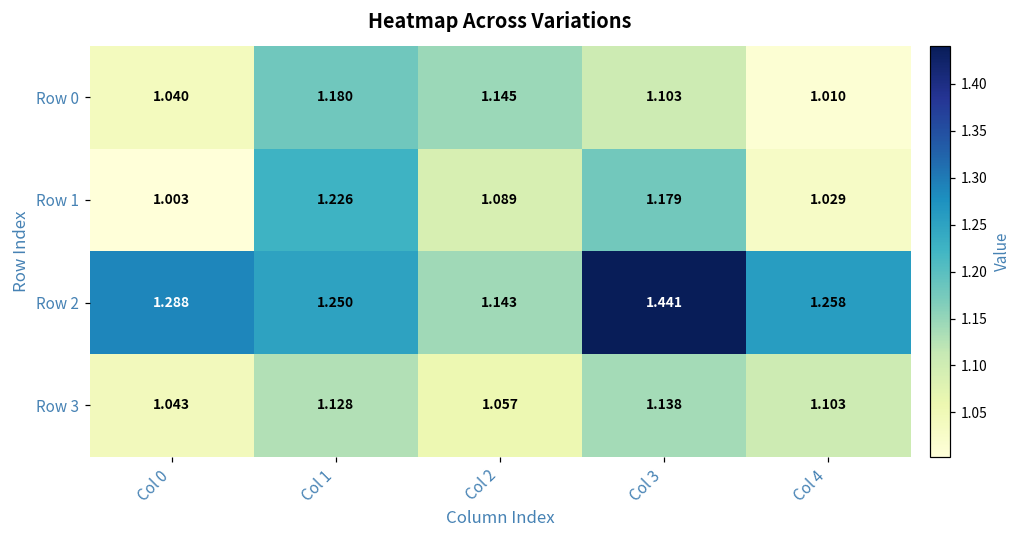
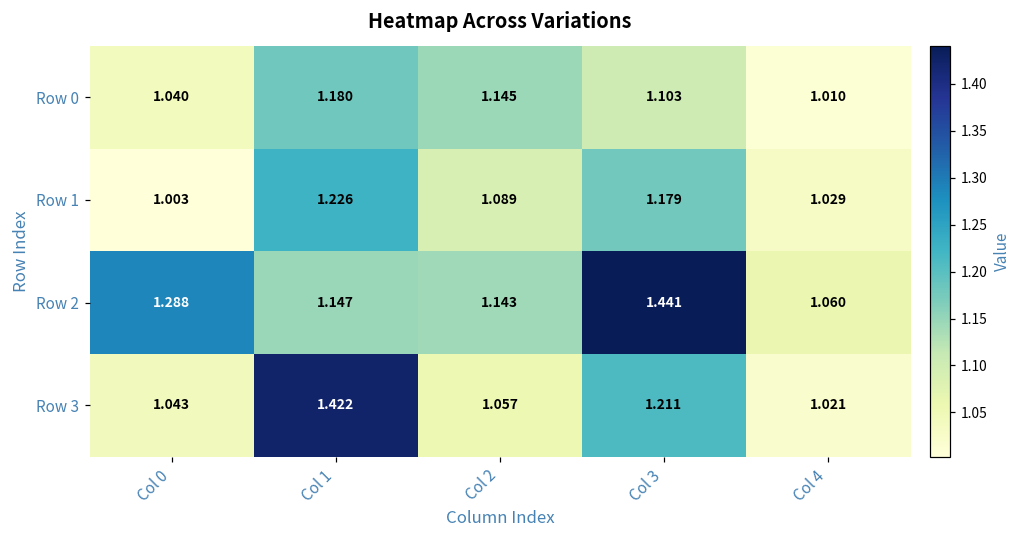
Row 2, Col 1: 1.250 -> 1.147
Row 2, Col 4: 1.258 -> 1.060
Row 3, Col 1: 1.128 -> 1.422
Row 3, Col 3: 1.138 -> 1.211
Row 3, Col 4: 1.103 -> 1.021
